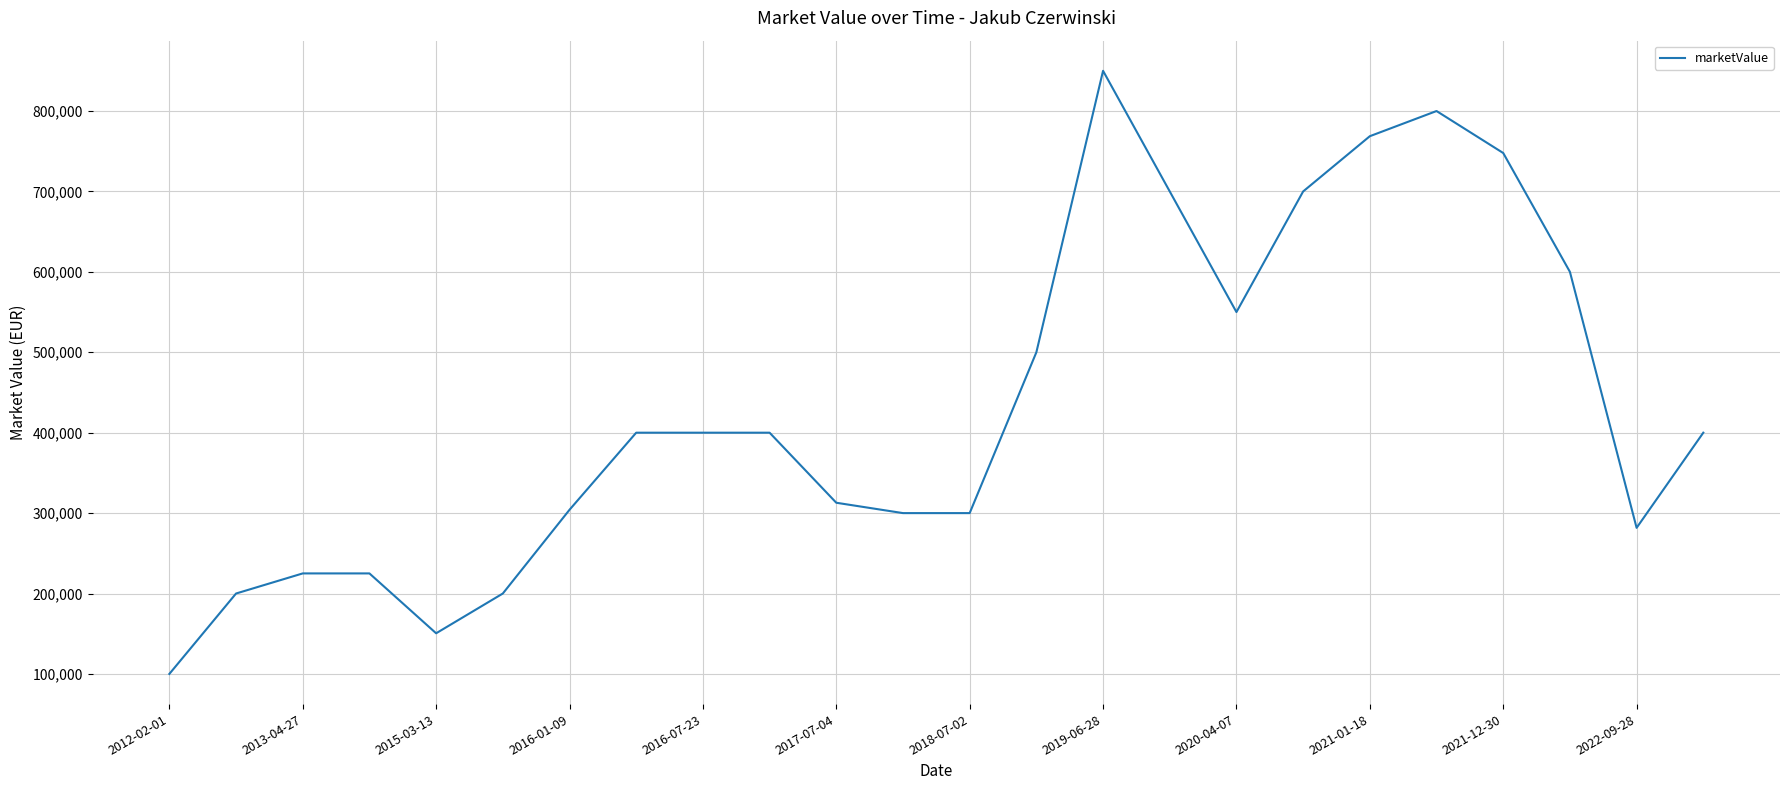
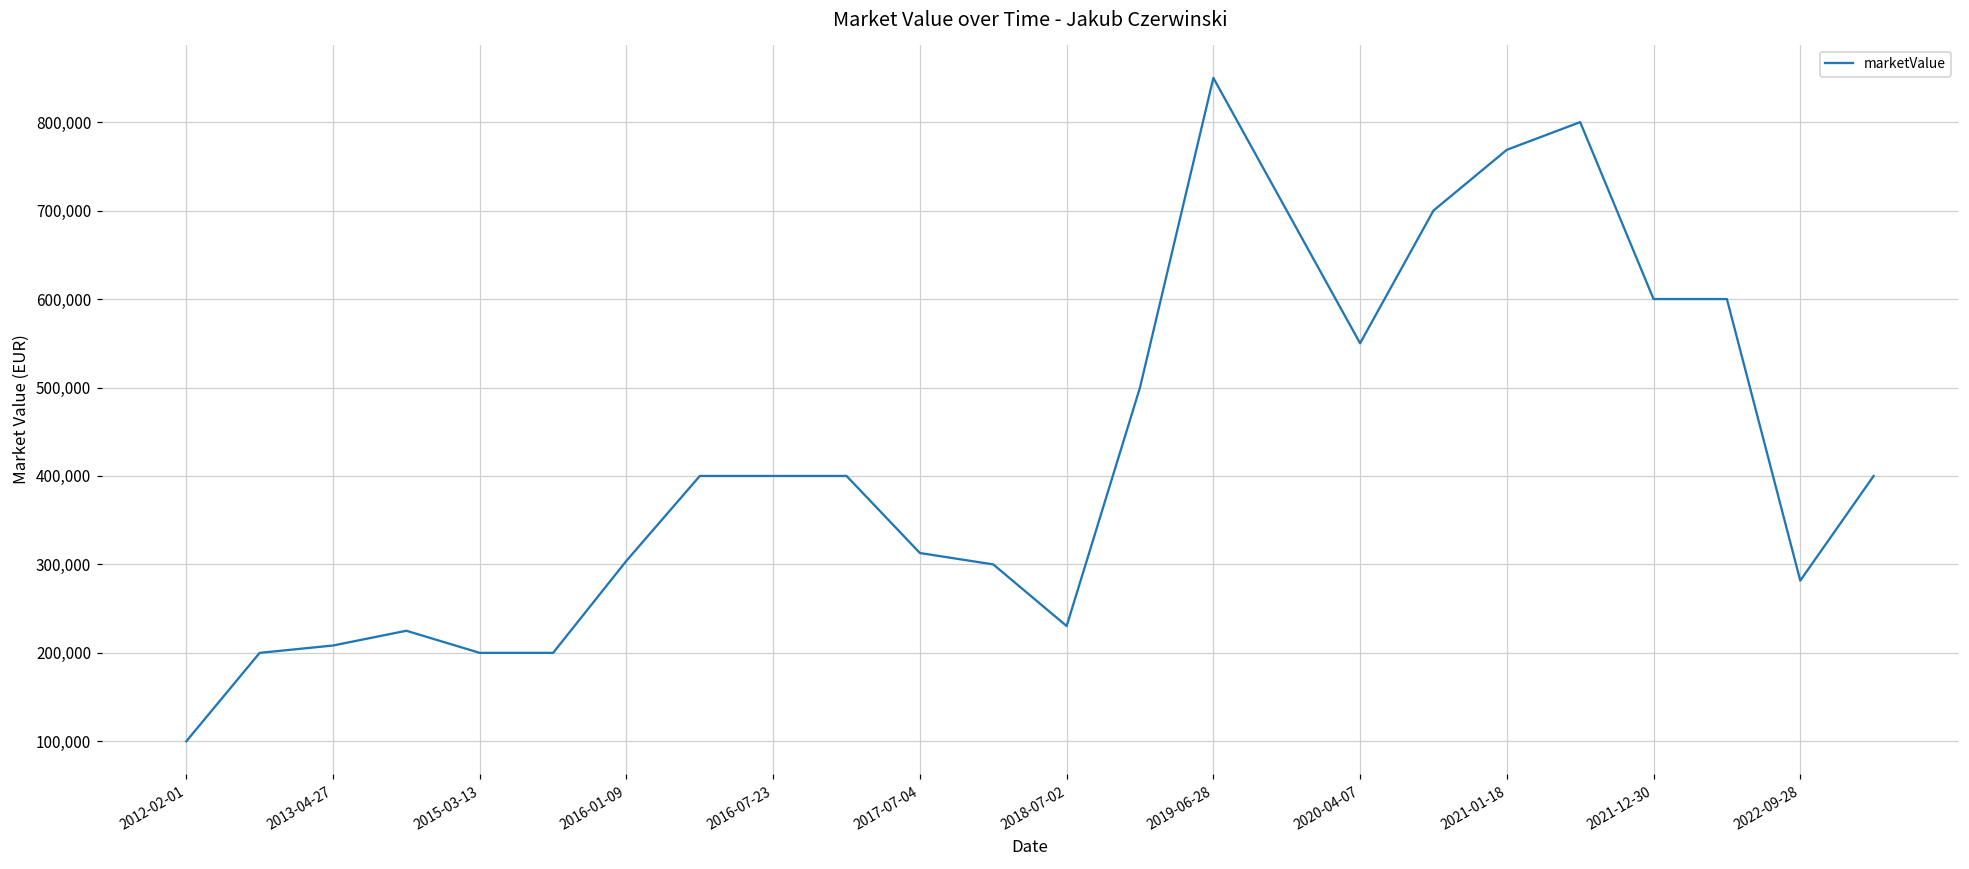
2013-04-27: 230,000 -> 210,000
2015-03-13: 150,000 -> 200,000
2018-07-02: 300,000 -> 230,000
2021-12-30: 750,000 -> 600,000
